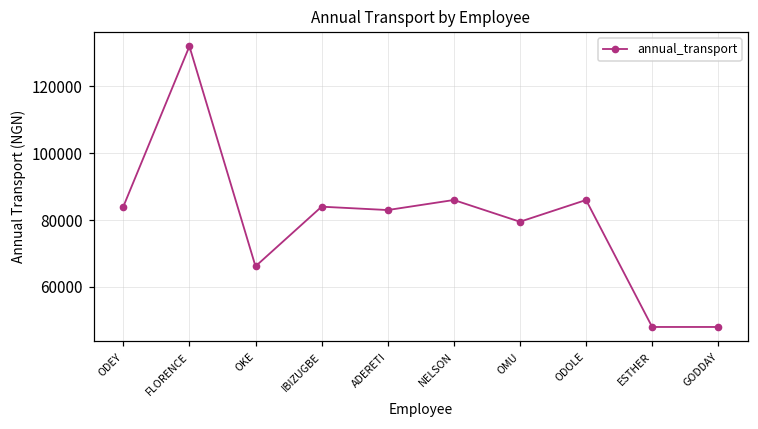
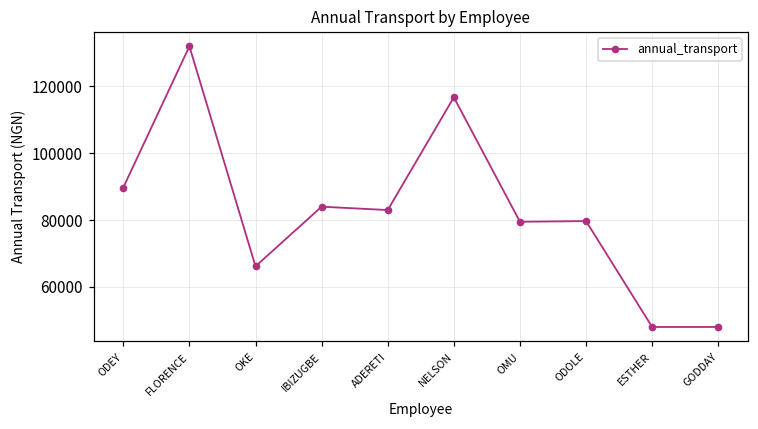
ODEY: 84000 -> 90000
NELSON: 86000 -> 117000
ODOLE: 86000 -> 80000
